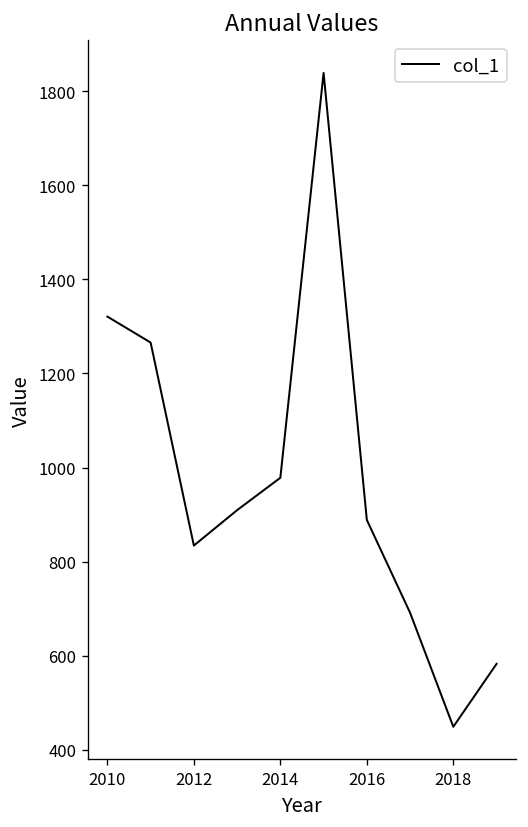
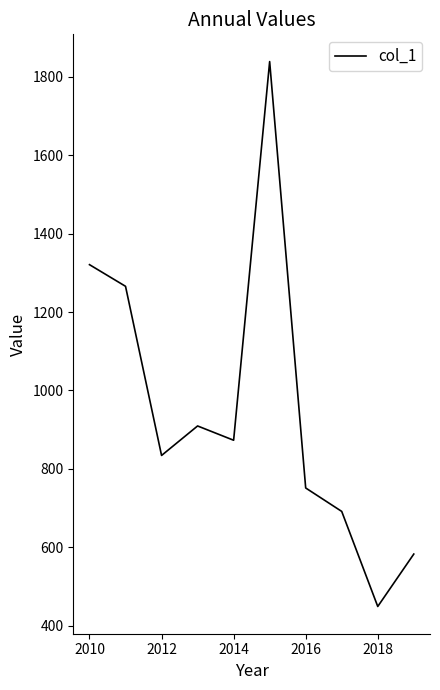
2014: 980 -> 870
2016: 890 -> 750
